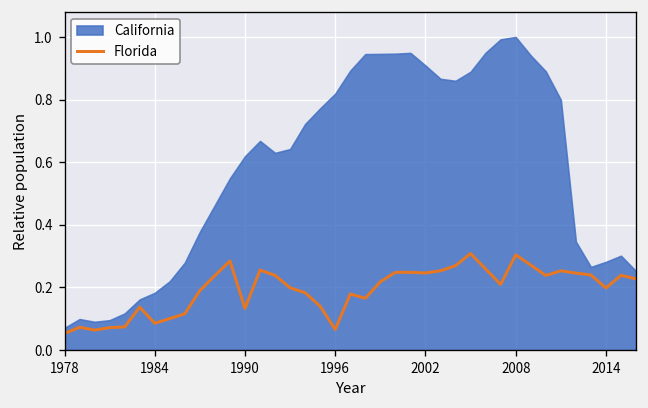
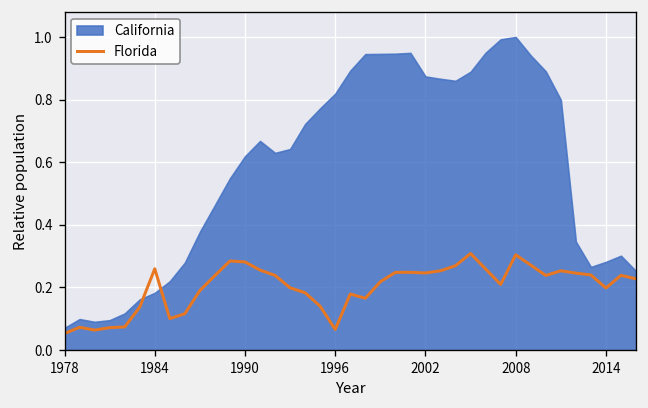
Florida, 1984: 0.09 -> 0.26
Florida, 1990: 0.13 -> 0.28
California, 2002: 0.91 -> 0.87
